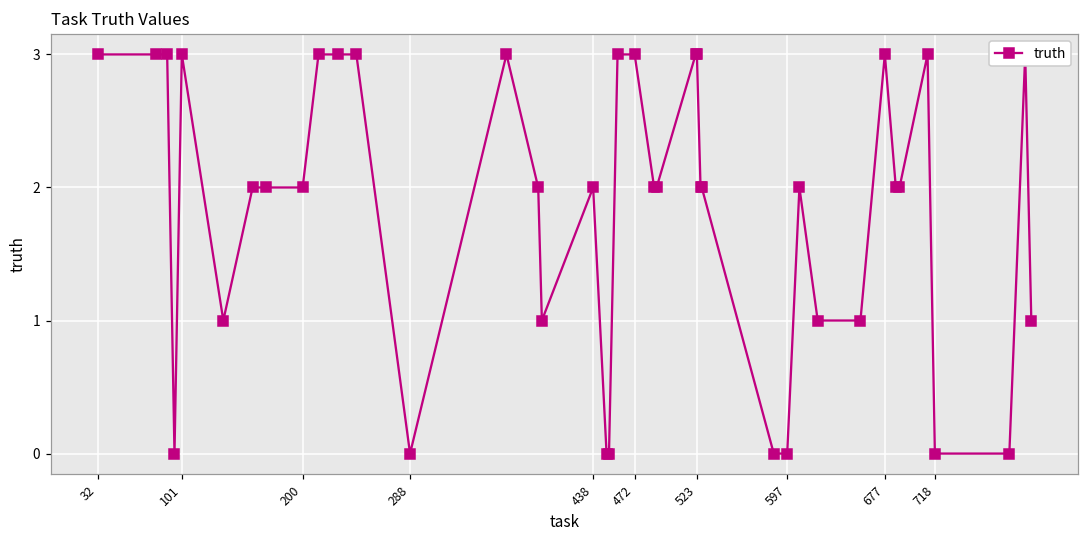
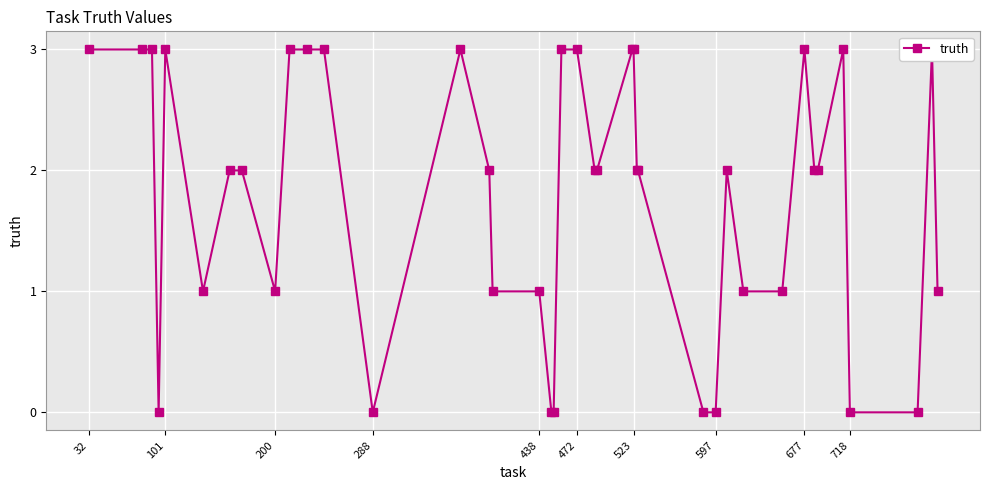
200: 2 -> 1
438: 2 -> 1
